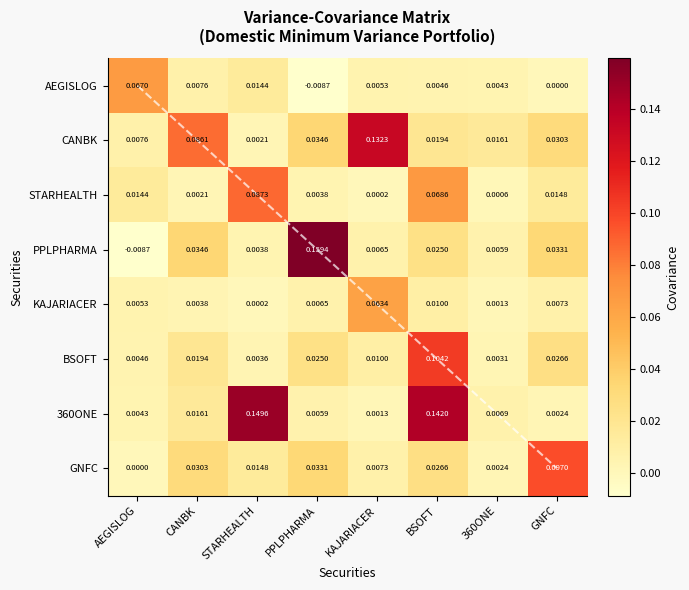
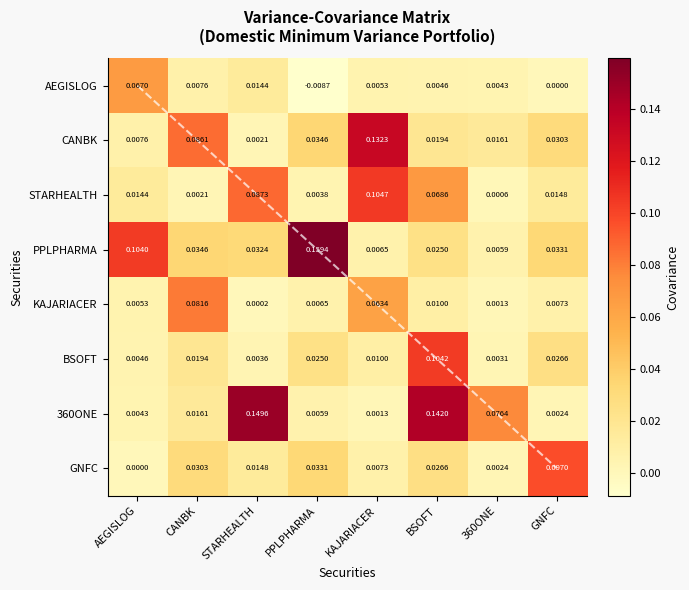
STARHEALTH, KAJARIACER: 0.0002 -> 0.1047
PPLPHARMA, AEGISLOG: -0.0087 -> 0.1040
PPLPHARMA, STARHEALTH: 0.0038 -> 0.0324
KAJARIACER, CANBK: 0.0038 -> 0.0816
360ONE, 360ONE: 0.0069 -> 0.0764
